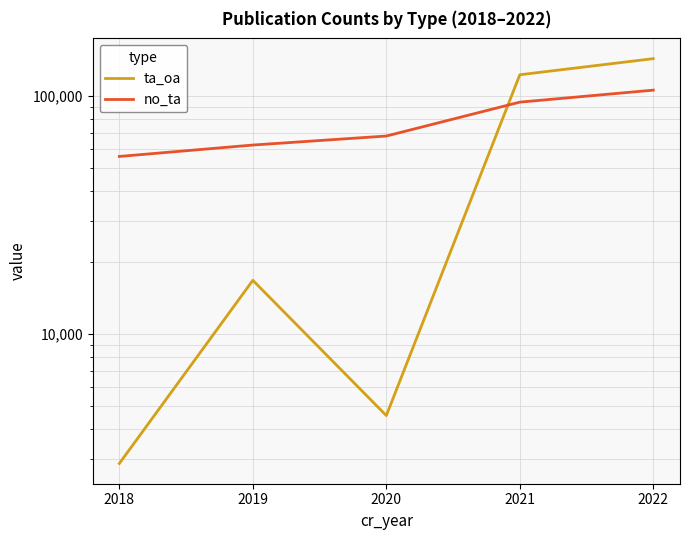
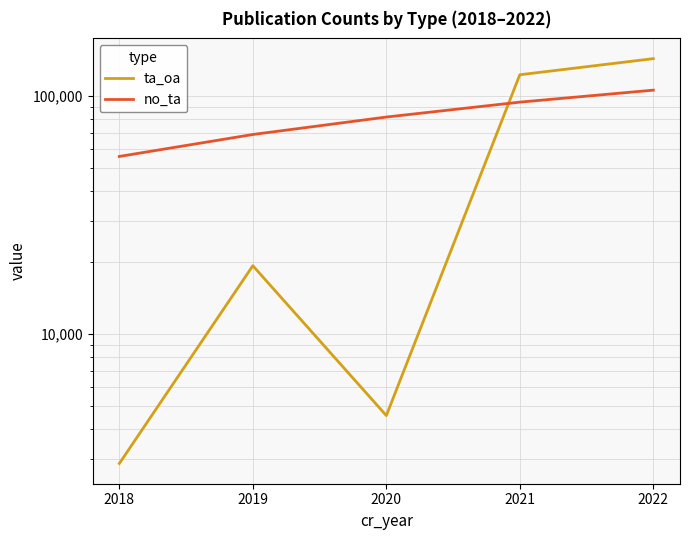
ta_oa, 2019: 17,000 -> 19,000
no_ta, 2019: 62,000 -> 69,000
no_ta, 2020: 68,000 -> 82,000
